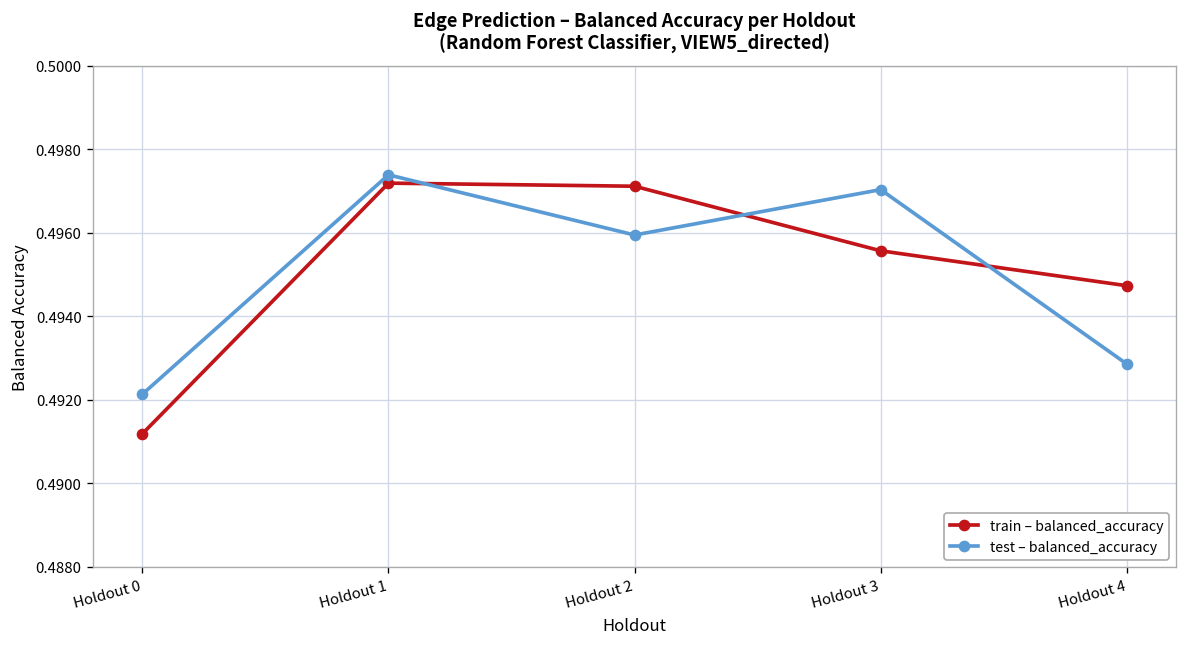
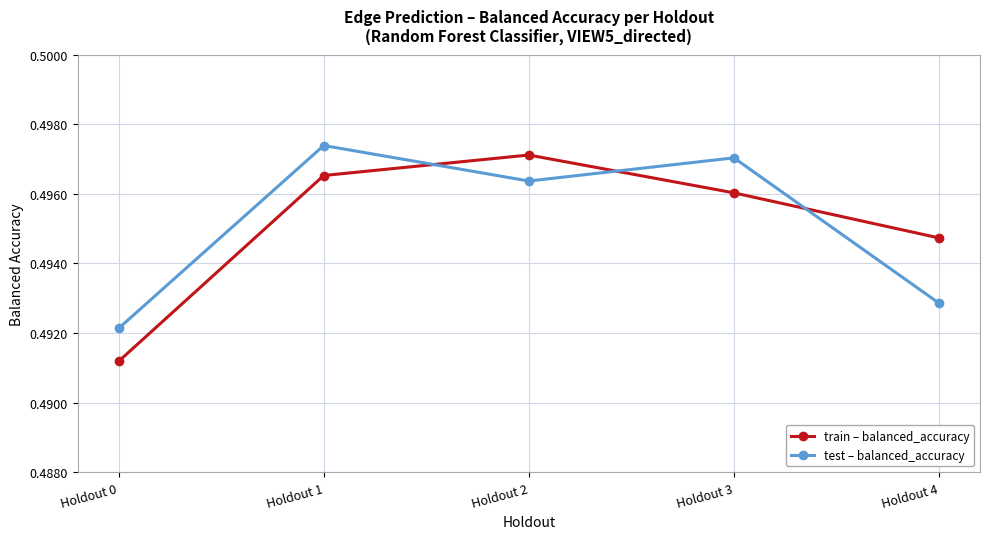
train – balanced_accuracy, Holdout 1: 0.4972 -> 0.4965
test – balanced_accuracy, Holdout 2: 0.4959 -> 0.4964
train – balanced_accuracy, Holdout 3: 0.4956 -> 0.4960
